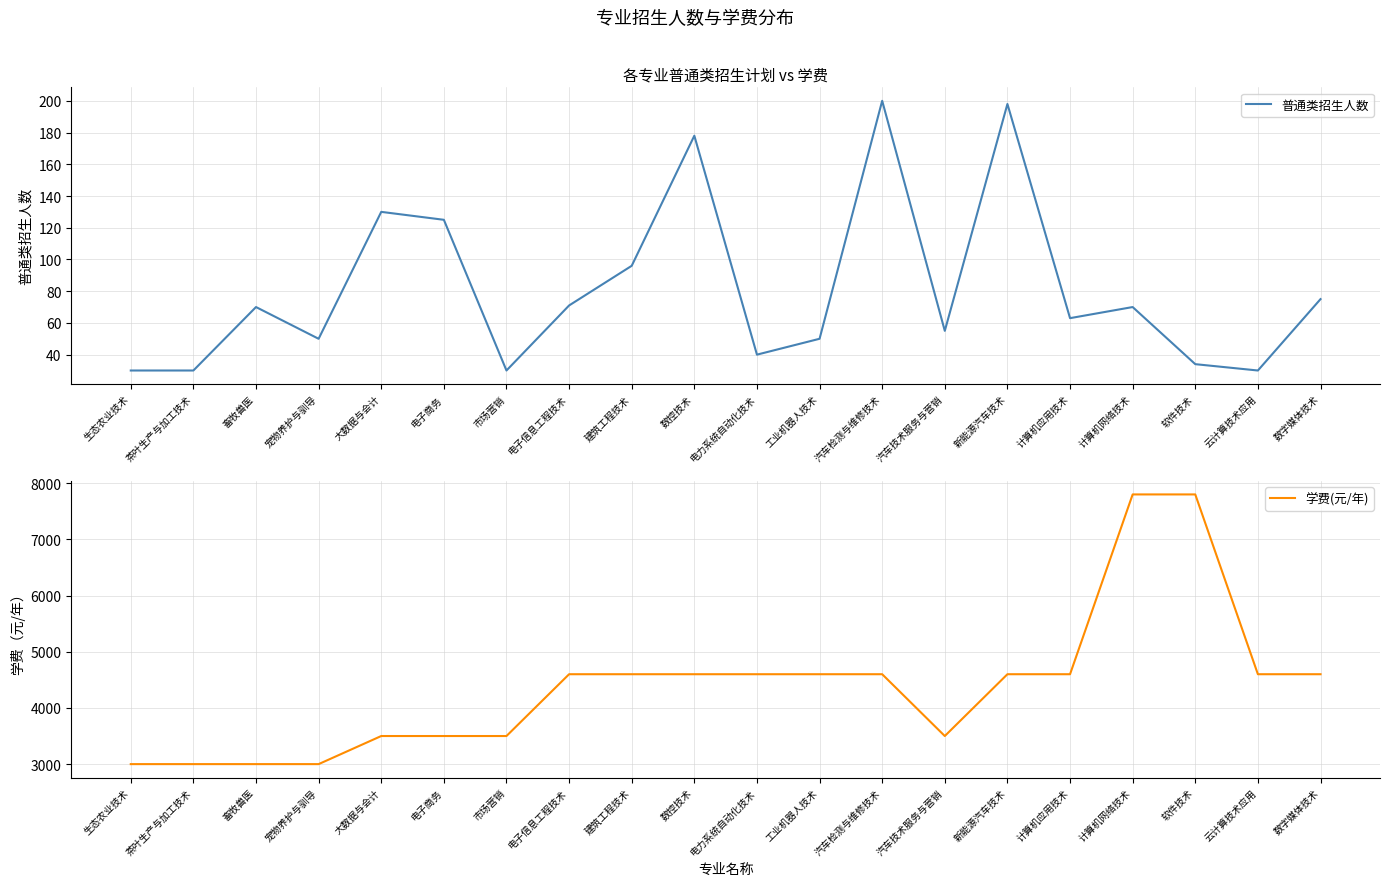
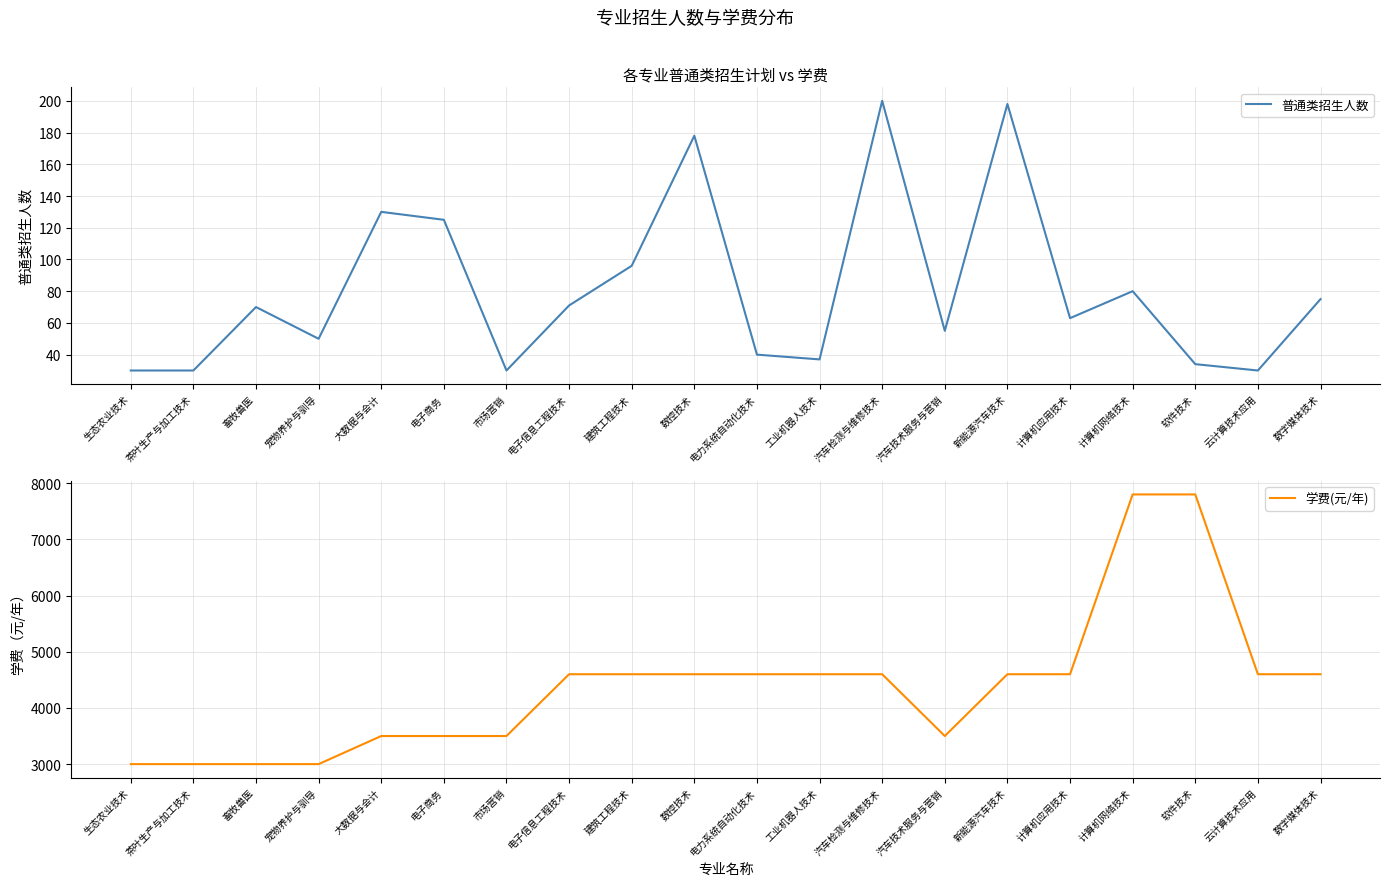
各专业普通类招生计划 vs 学费, 工业机器人技术: 50 -> 37
各专业普通类招生计划 vs 学费, 计算机网络技术: 70 -> 80
